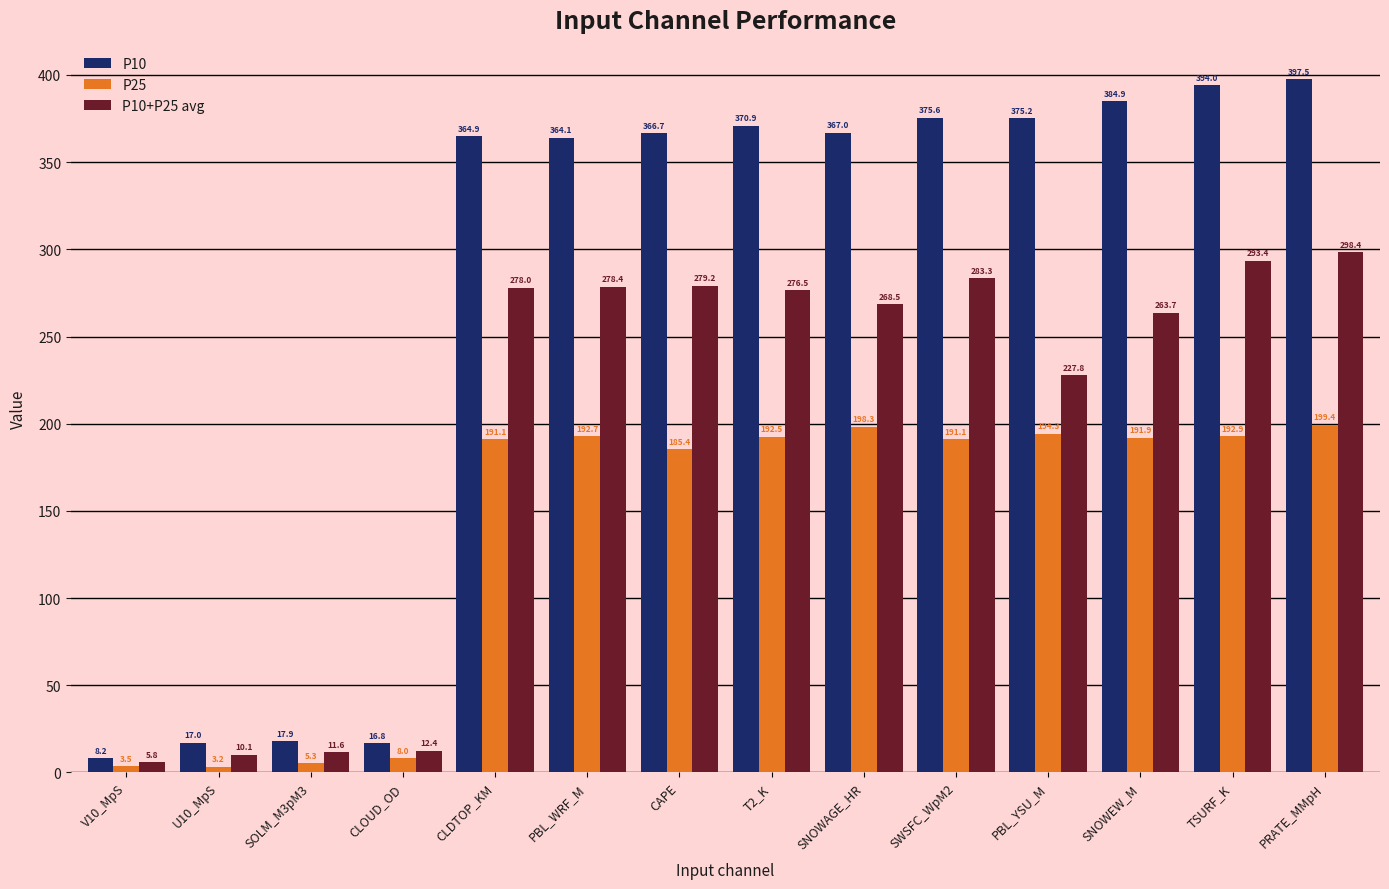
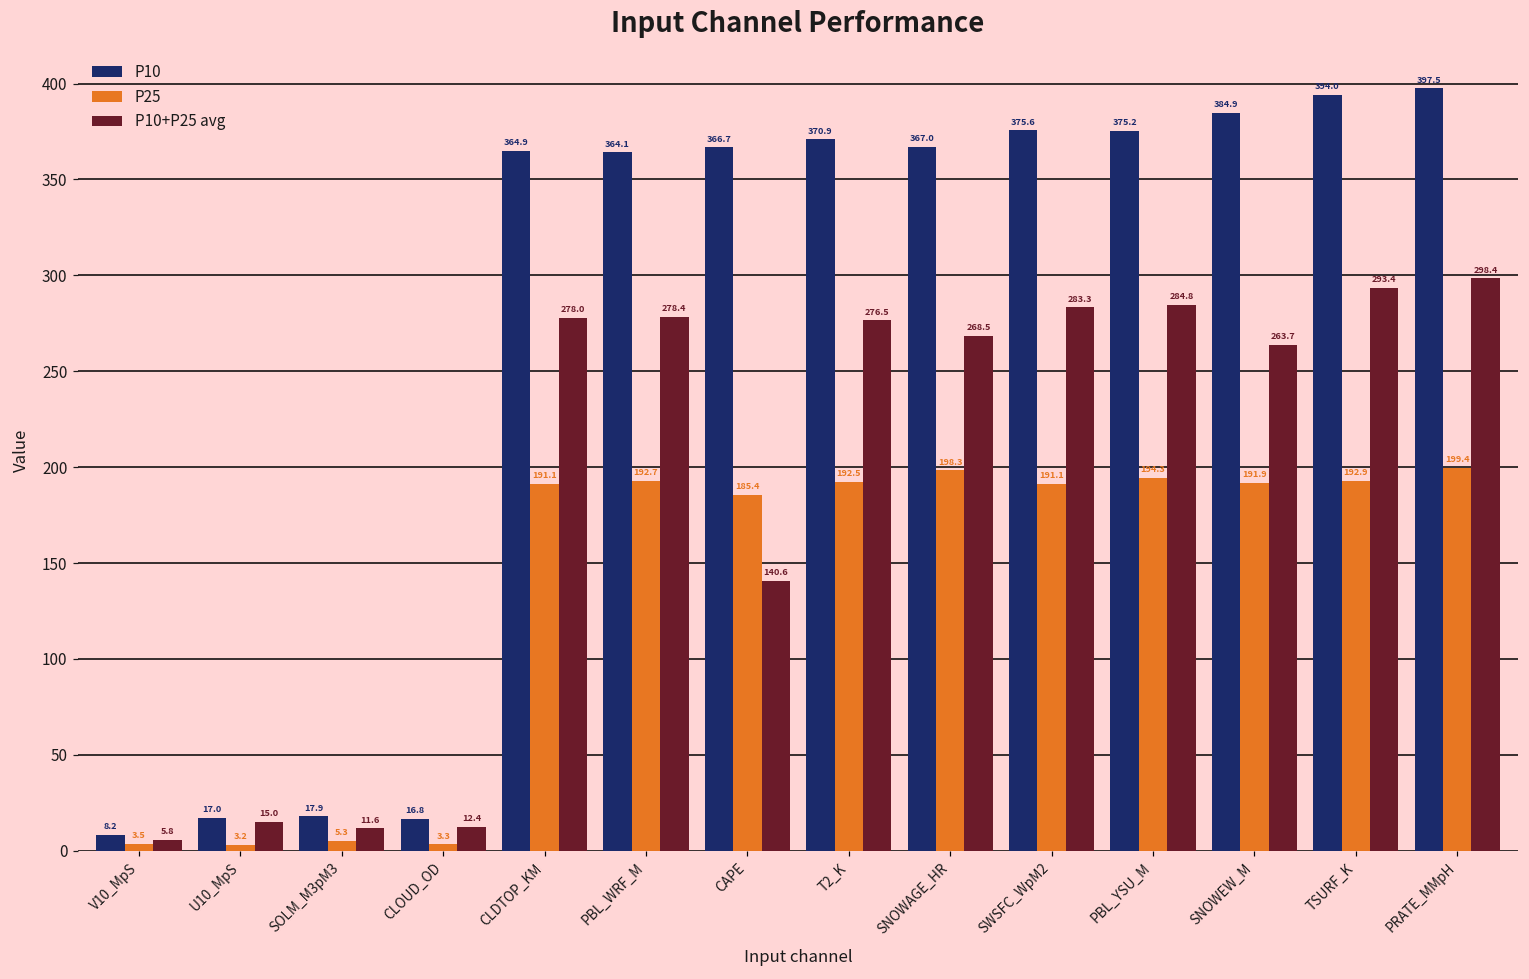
P10+P25 avg, U10_MpS: 10.1 -> 15.0
P25, CLOUD_OD: 8.0 -> 3.3
P10+P25 avg, CAPE: 279.2 -> 140.6
P10+P25 avg, PBL_YSU_M: 227.8 -> 284.8
